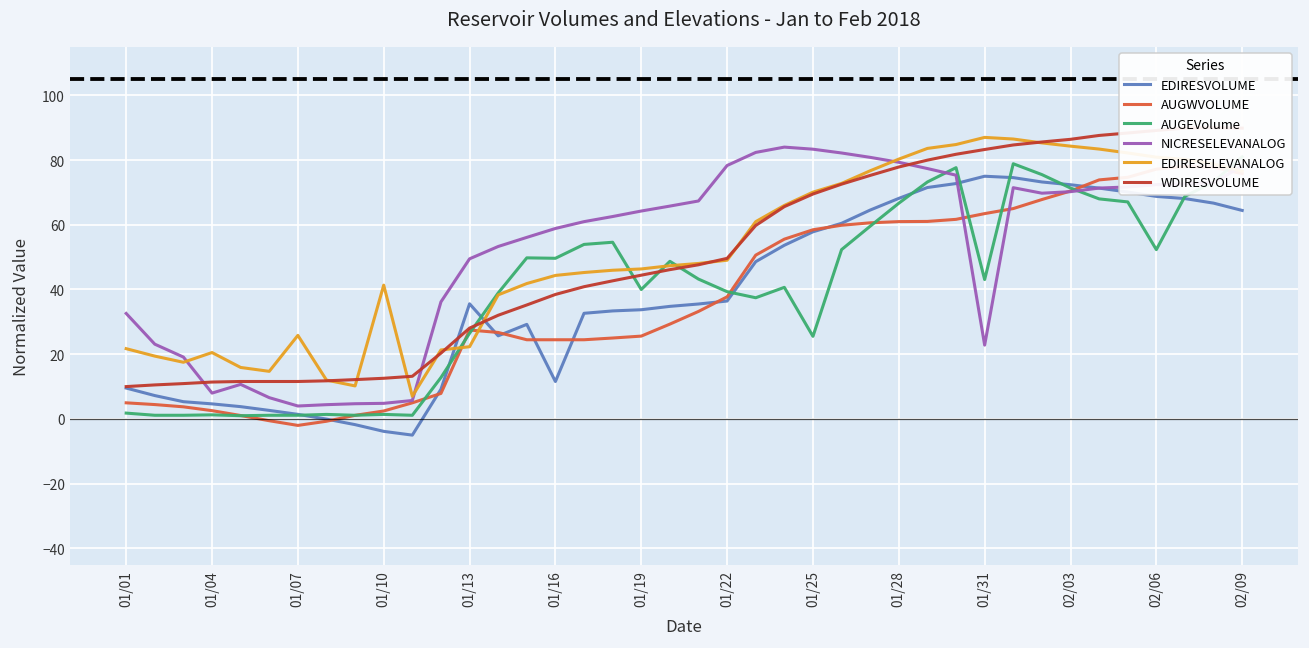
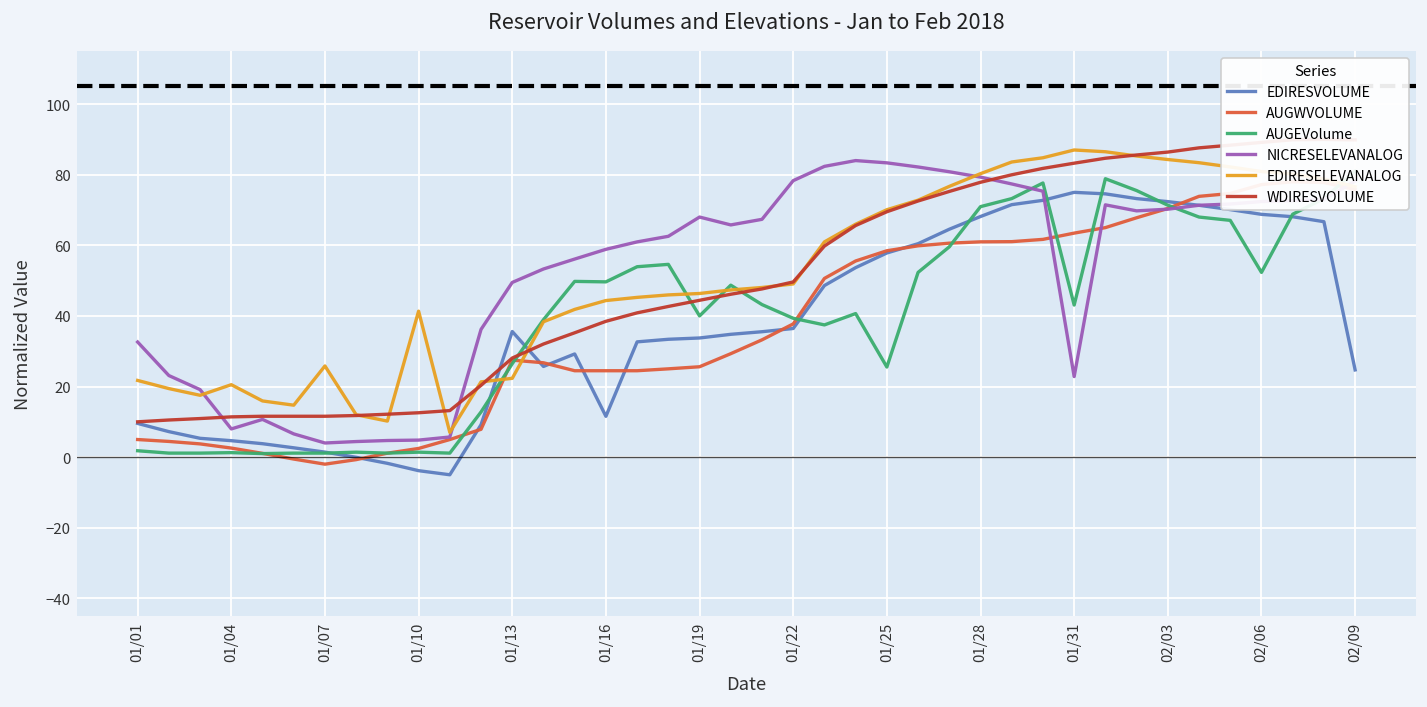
NICRESELEVANALOG, 01/19: 64 -> 68
AUGEVolume, 01/28: 67 -> 71
EDIRESVOLUME, 02/09: 64 -> 25
